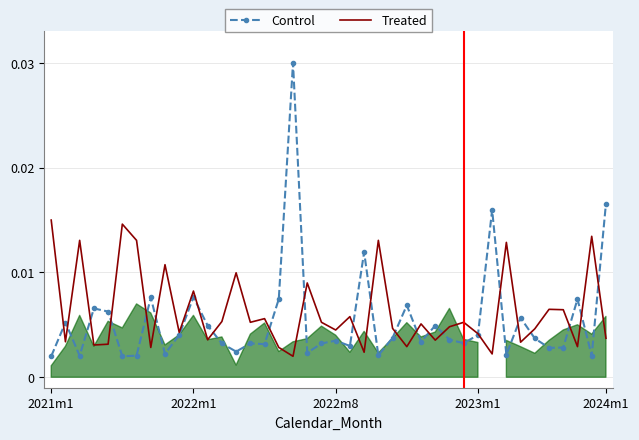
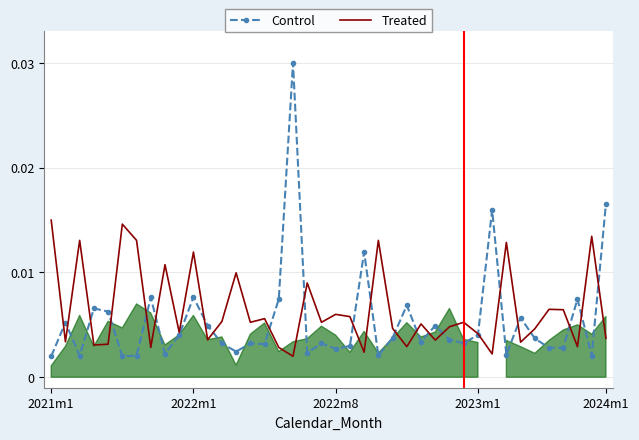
Treated, 2022m1: 0.0082 -> 0.0119
Control, 2022m8: 0.0035 -> 0.0027
Treated, 2022m8: 0.0045 -> 0.0060
